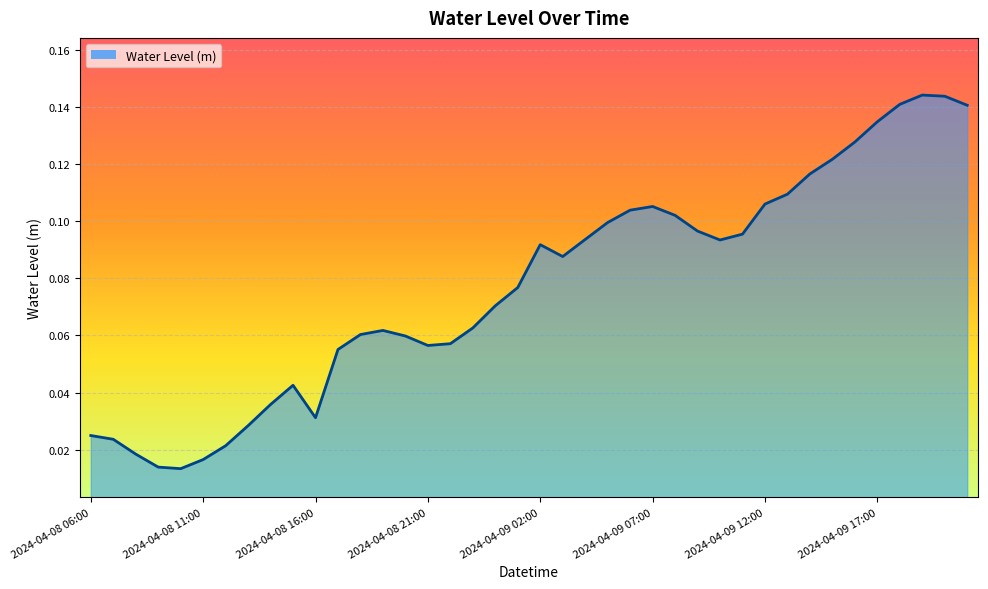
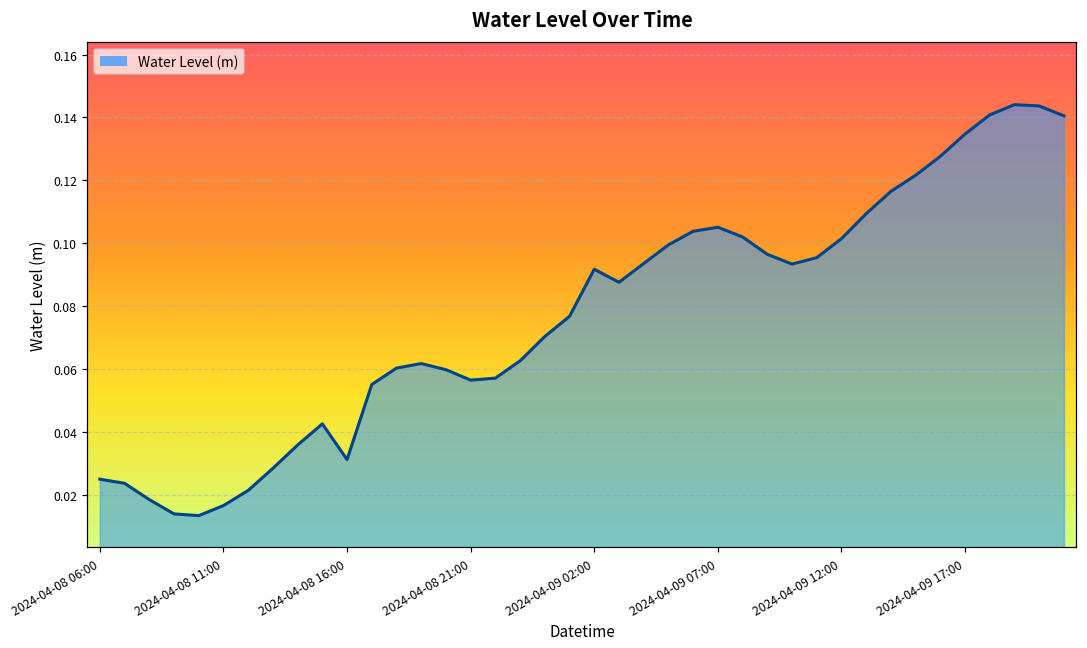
2024-04-09 12:00: 0.106 -> 0.101
